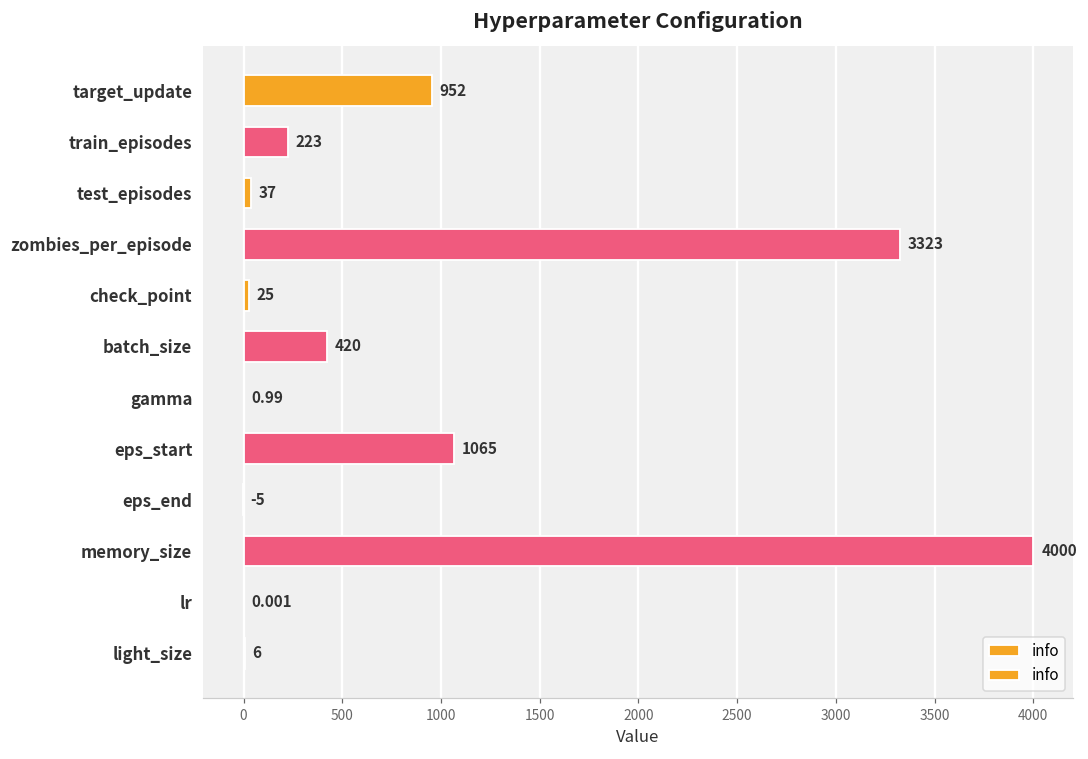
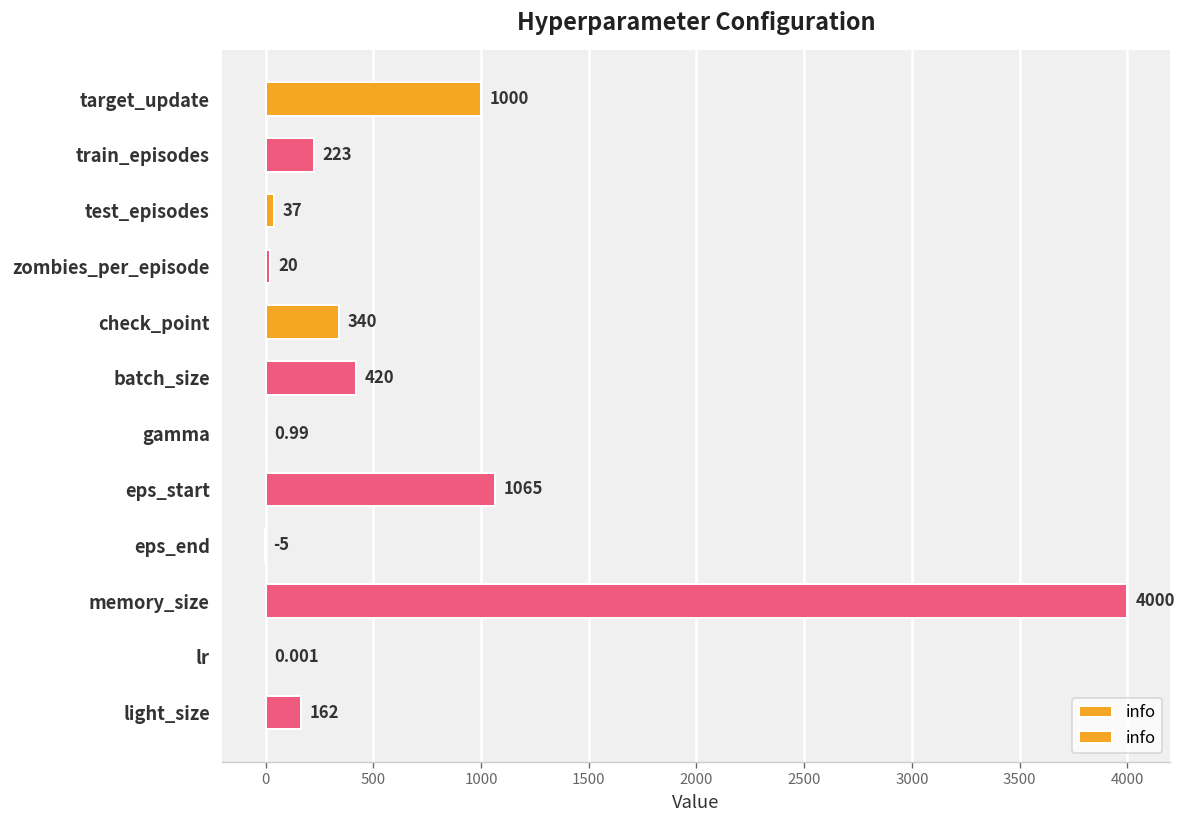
target_update: 952 -> 1000
zombies_per_episode: 3323 -> 20
check_point: 25 -> 340
light_size: 6 -> 162
